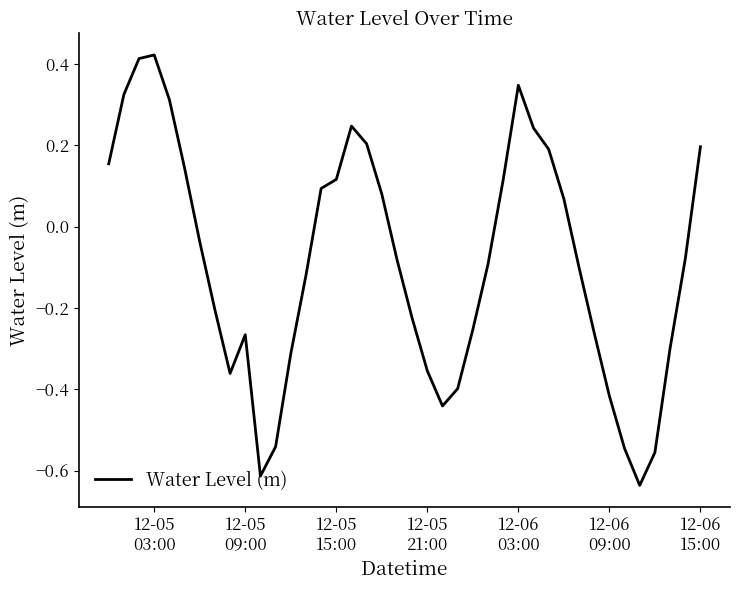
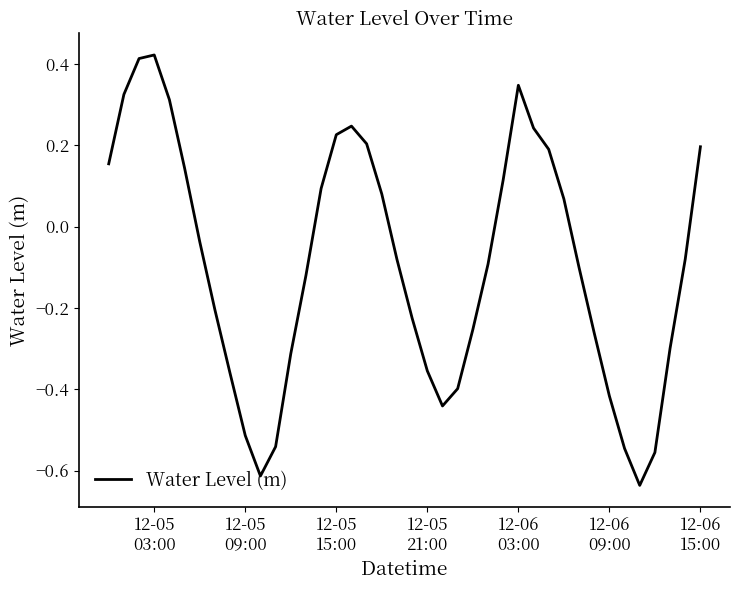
12-05 09:00: -0.27 -> -0.51
12-05 15:00: 0.12 -> 0.23
